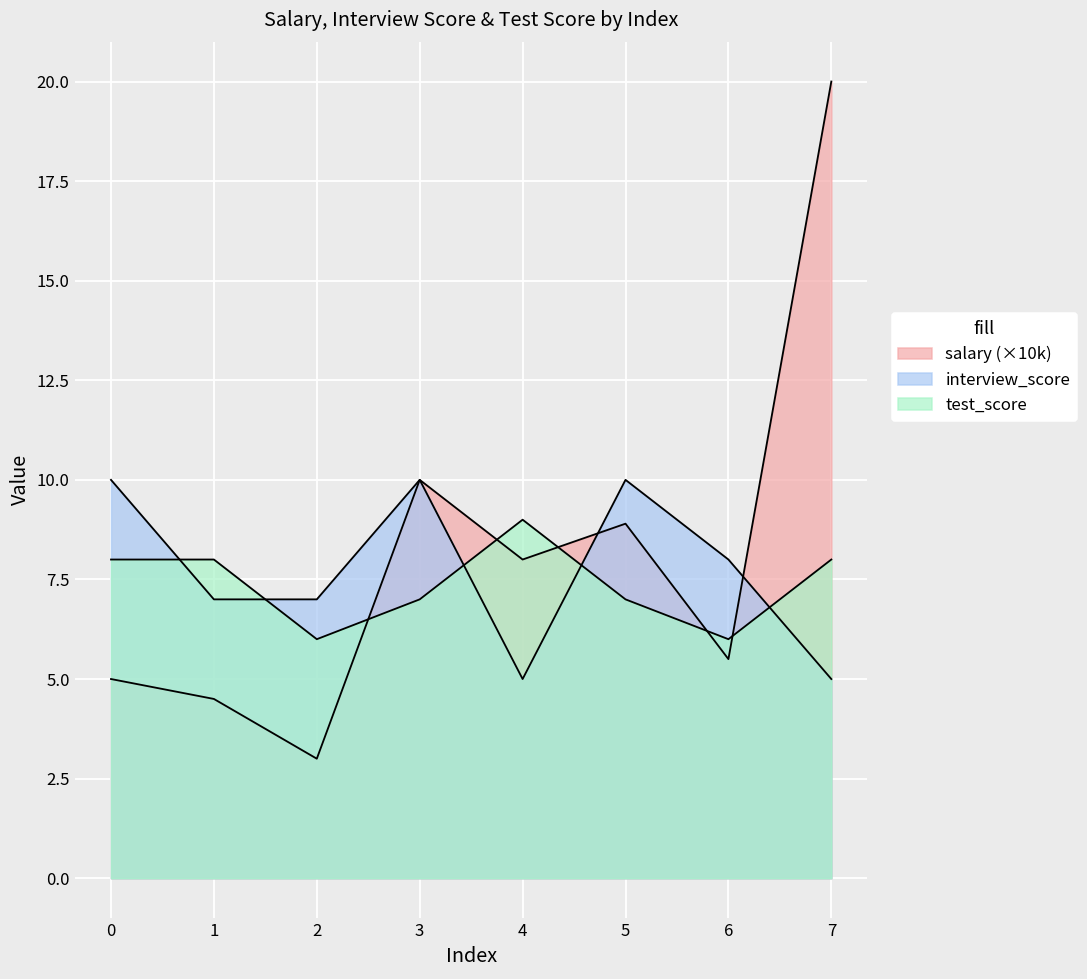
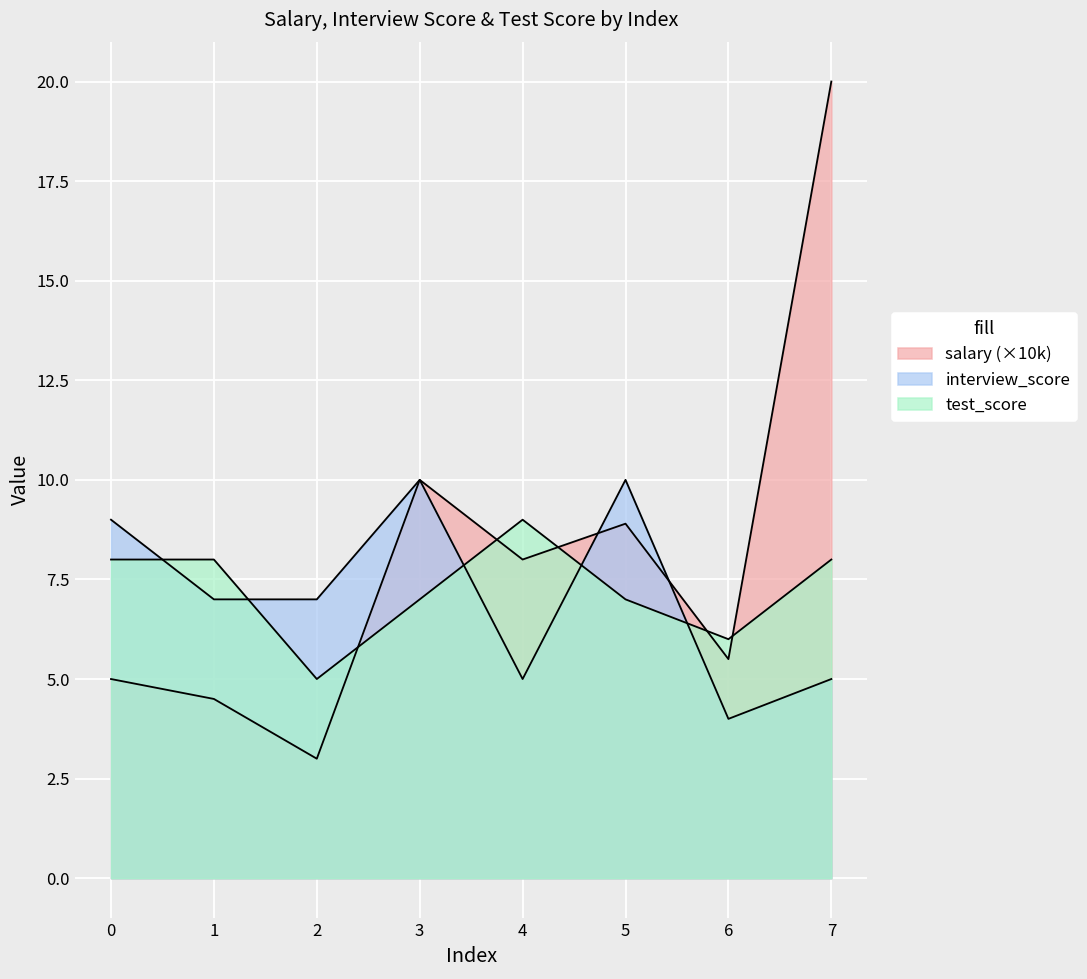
interview_score, 0: 10 -> 9
test_score, 2: 6 -> 5
interview_score, 6: 8 -> 4
